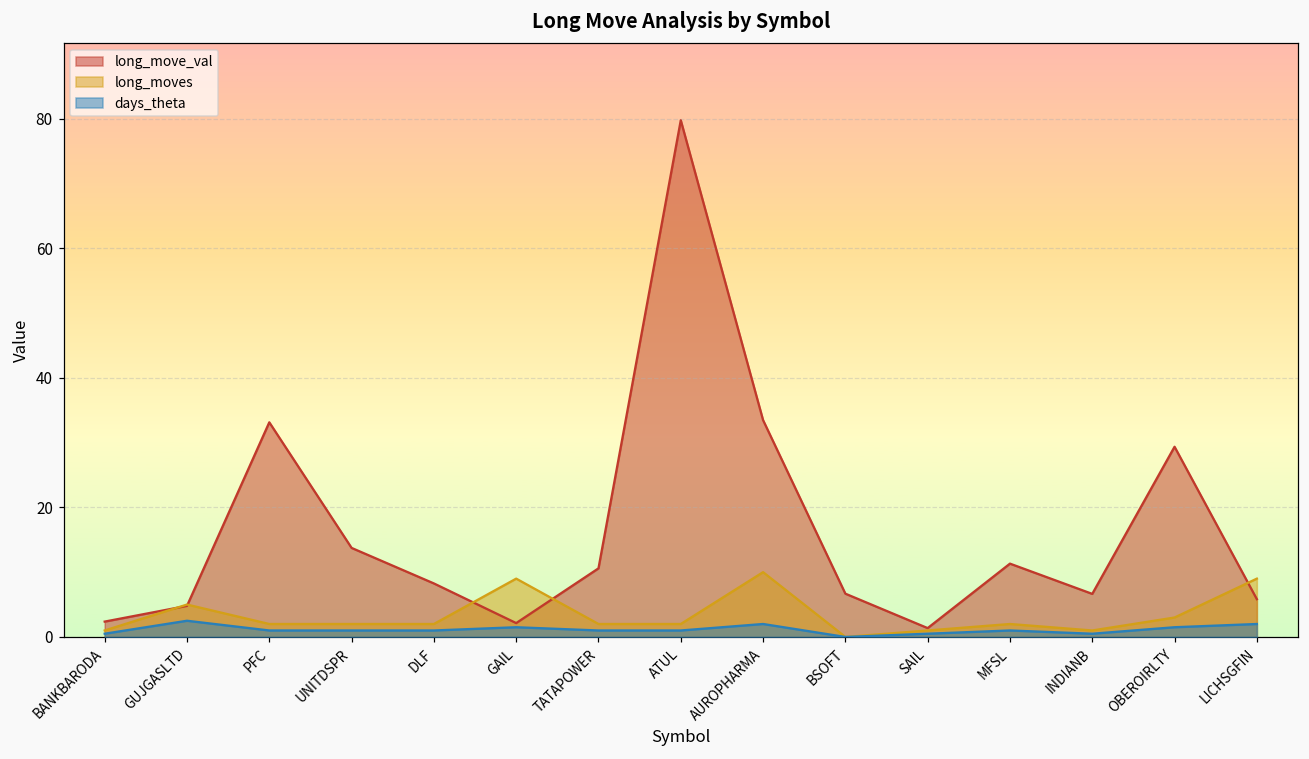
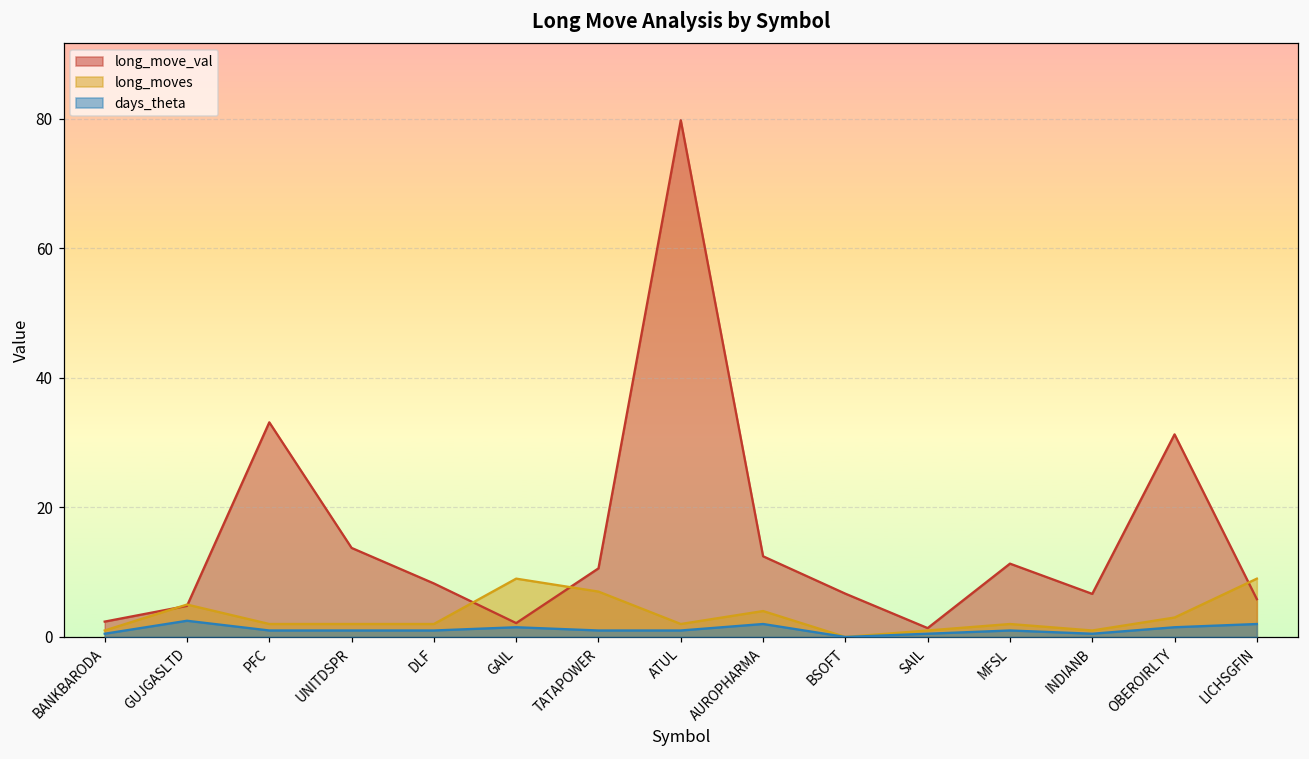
long_moves, TATAPOWER: 2 -> 7
long_move_val, AUROPHARMA: 33 -> 12
long_moves, AUROPHARMA: 10 -> 4
long_move_val, OBEROIRLTY: 29 -> 31
